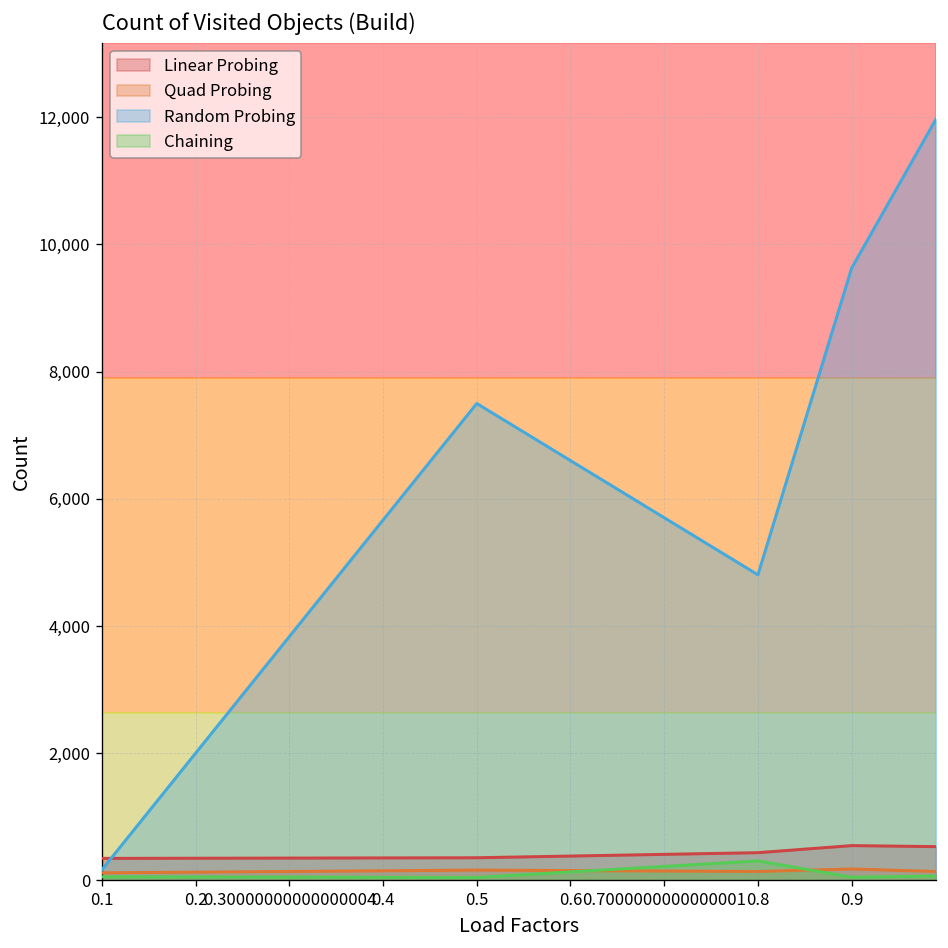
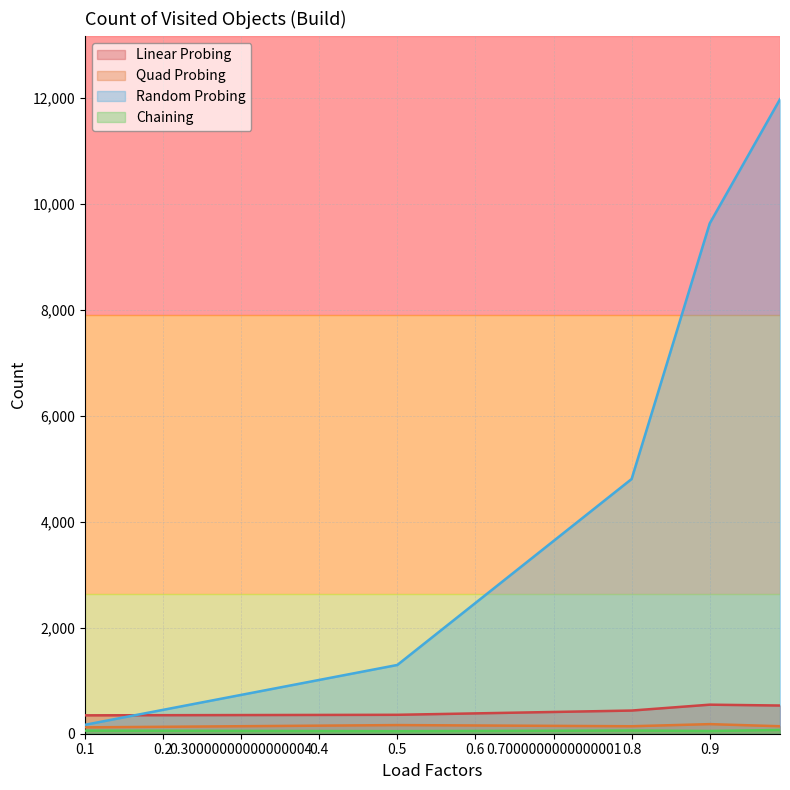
Random Probing, 0.5: 7,500 -> 1,300
Chaining, 0.8: 300 -> 100
